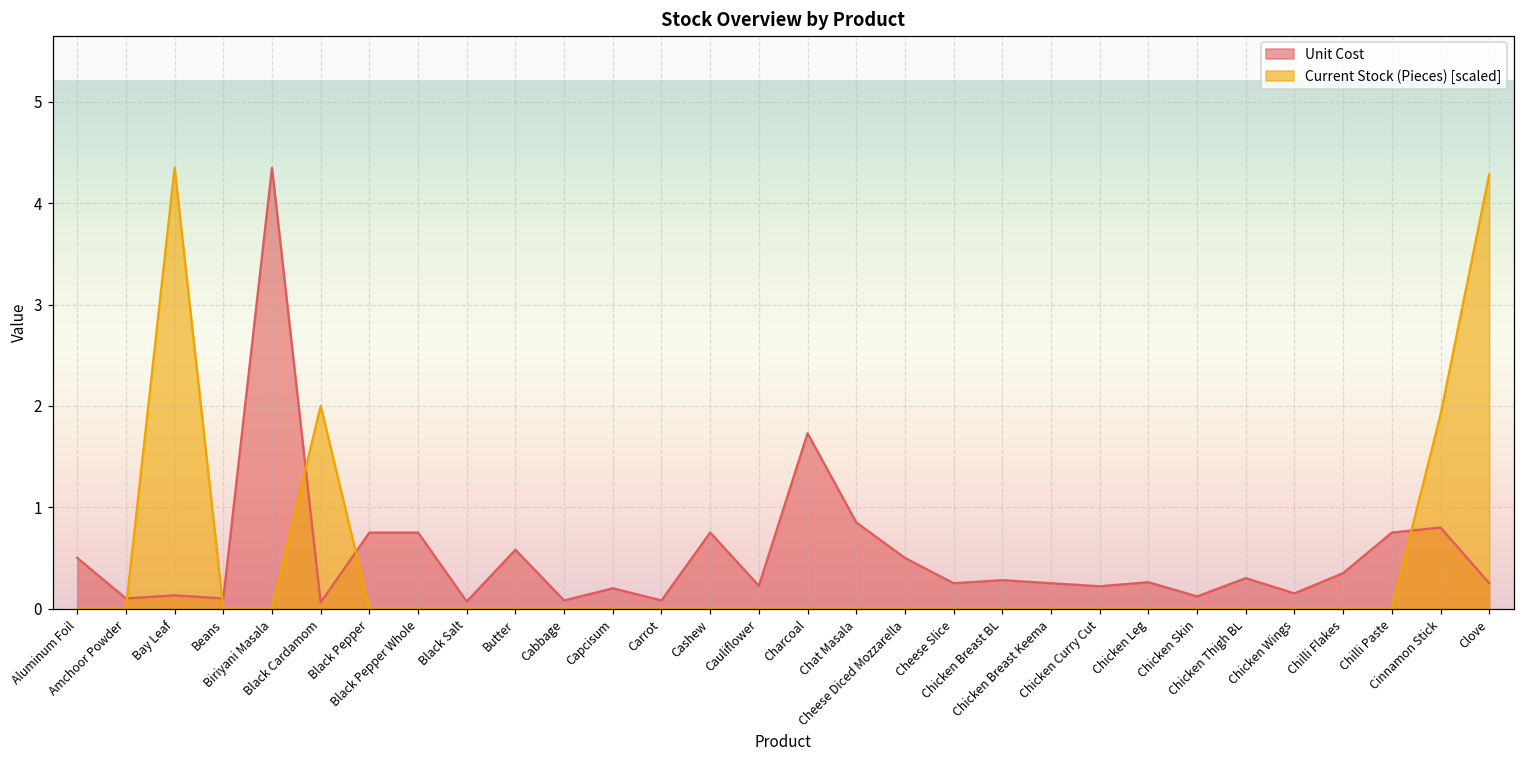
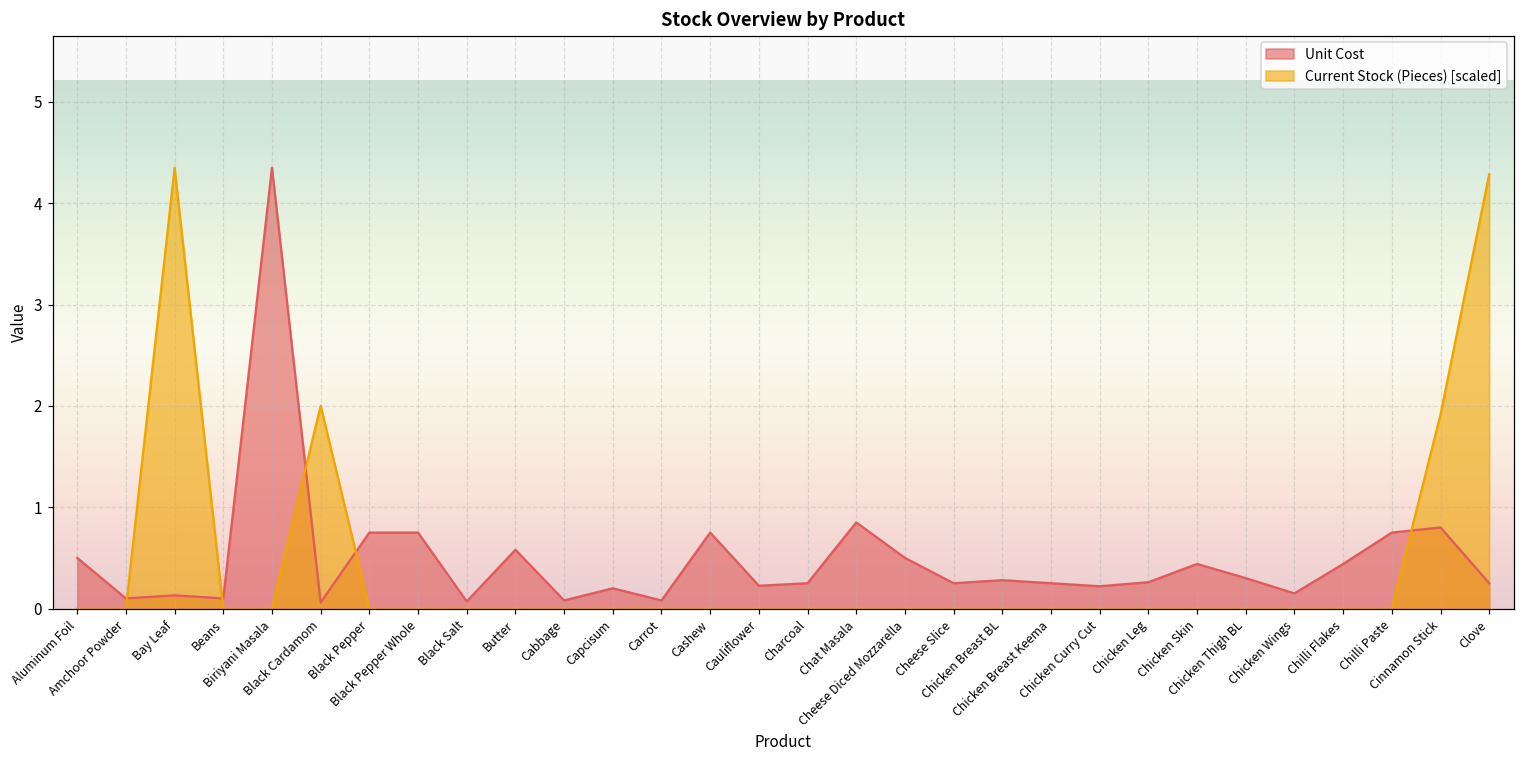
Unit Cost, Charcoal: 1.7 -> 0.3
Unit Cost, Chicken Skin: 0.1 -> 0.4
Unit Cost, Chilli Flakes: 0.35 -> 0.44
